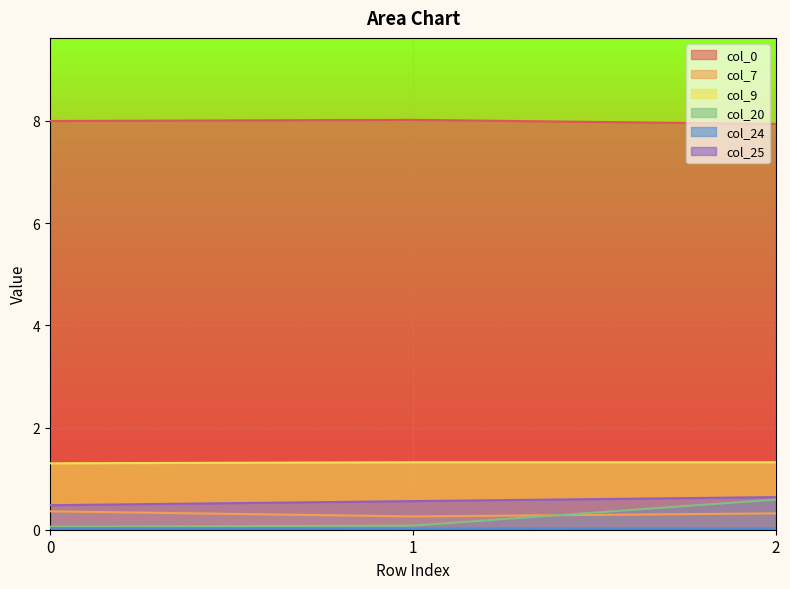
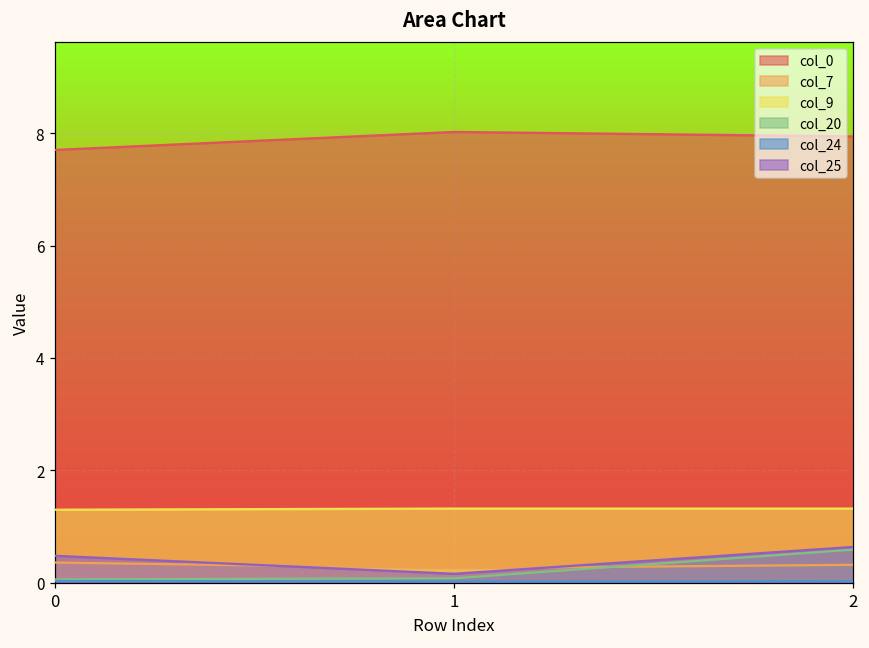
col_0, 0: 8.0 -> 7.7
col_25, 1: 0.6 -> 0.2
